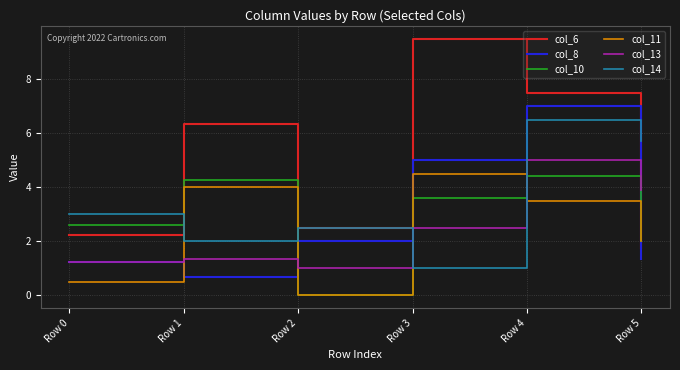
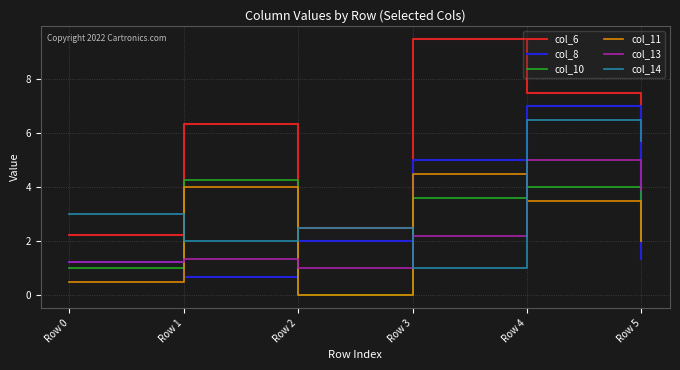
col_10, Row 0: 2.6 -> 1.0
col_13, Row 3: 2.5 -> 2.2
col_10, Row 4: 4.4 -> 4.0
